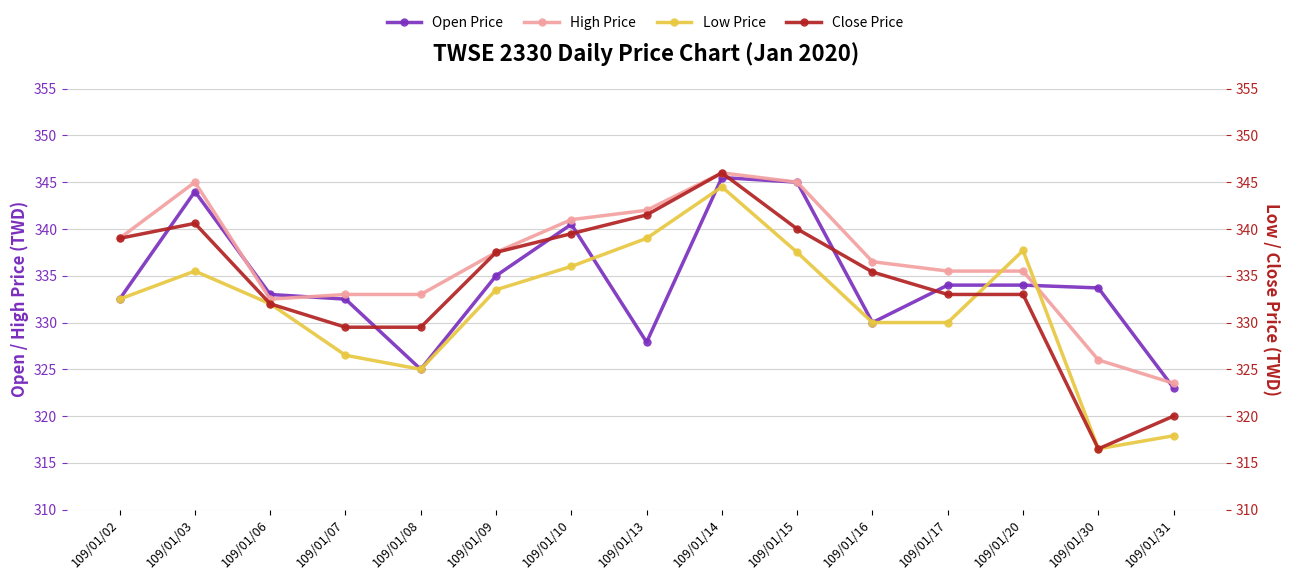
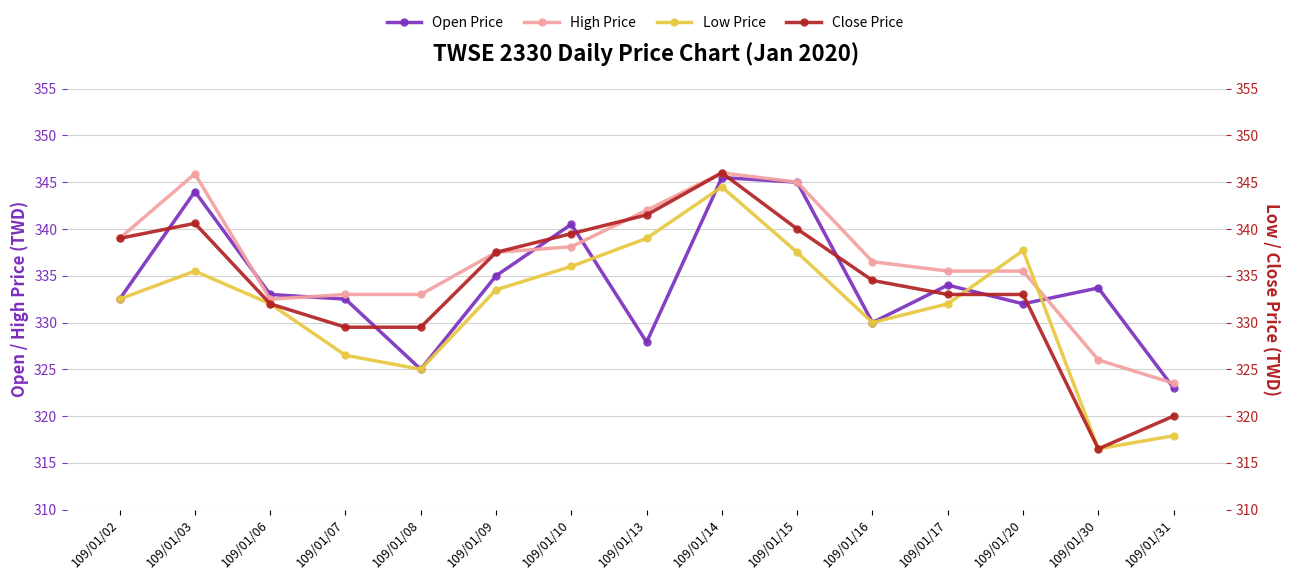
High Price, 109/01/03: 345 -> 346
High Price, 109/01/10: 341 -> 338
Open Price, 109/01/20: 334 -> 332
Close Price, 109/01/16: 335.4 -> 334.5
Low Price, 109/01/17: 330 -> 332
